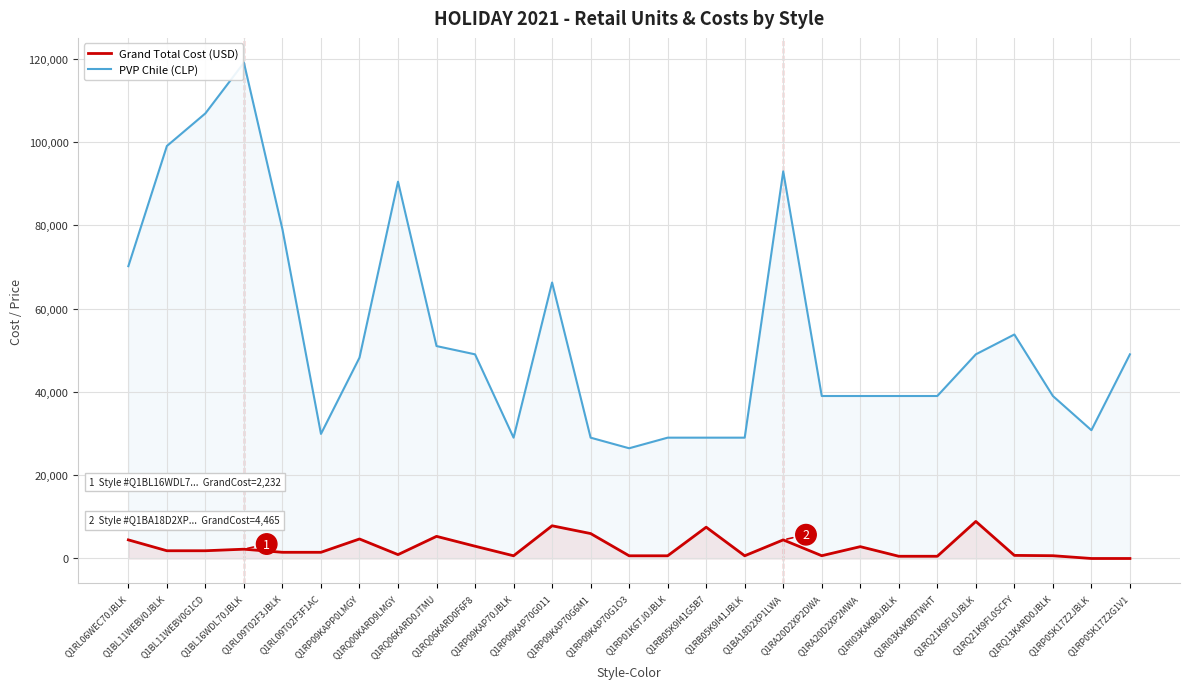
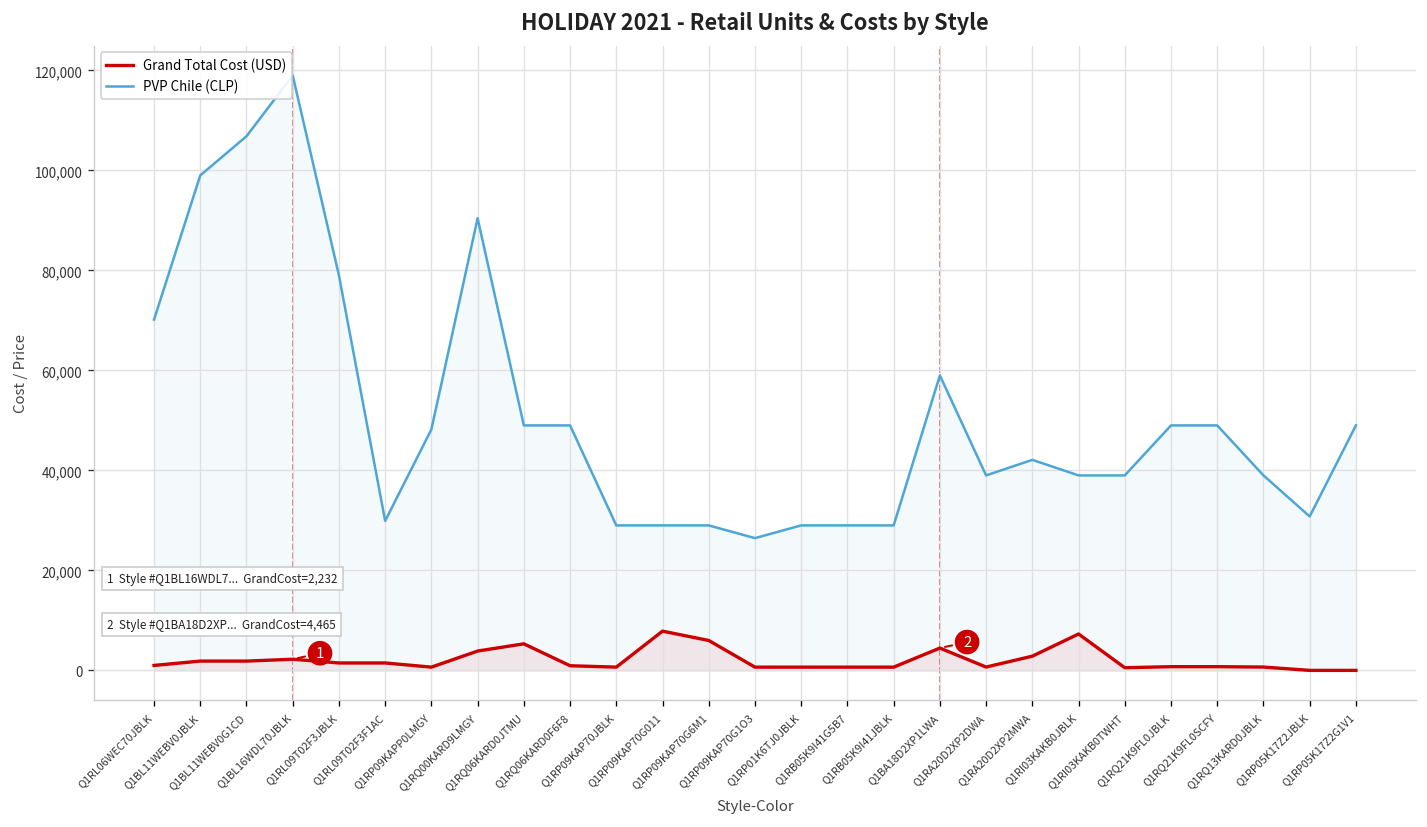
Grand Total Cost (USD), Q1RL06WEC70JBLK: 4,000 -> 1,000
Grand Total Cost (USD), Q1RP09KAPP0LMGY: 5,000 -> 1,000
Grand Total Cost (USD), Q1RQ00KARD9LMGY: 1,000 -> 4,000
PVP Chile (CLP), Q1RQ06KARD0JTMU: 51,000 -> 49,000
Grand Total Cost (USD), Q1RQ06KARD0F6F8: 3,000 -> 1,000
PVP Chile (CLP), Q1RP09KAP70G011: 66,000 -> 29,000
Grand Total Cost (USD), Q1RB05K9I41G5B7: 8,000 -> 1,000
PVP Chile (CLP), Q1BA18D2XP1LWA: 93,000 -> 59,000
PVP Chile (CLP), Q1RA20D2XP2MWA: 39,000 -> 42,000
Grand Total Cost (USD), Q1RI03KAKB0JBLK: 1,000 -> 7,000
Grand Total Cost (USD), Q1RQ21K9FL0JBLK: 9,000 -> 1,000
PVP Chile (CLP), Q1RQ21K9FL0SCFY: 54,000 -> 49,000
